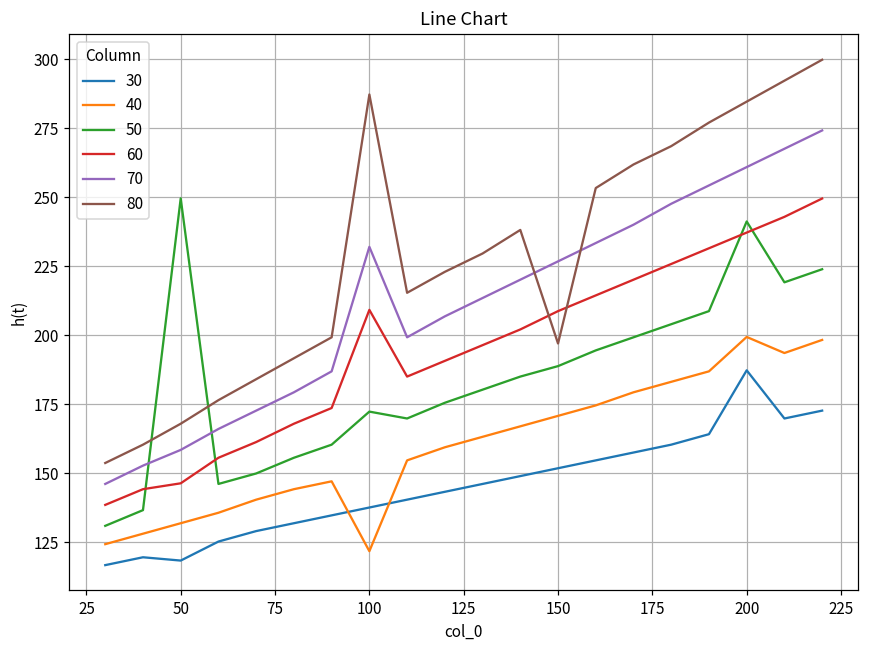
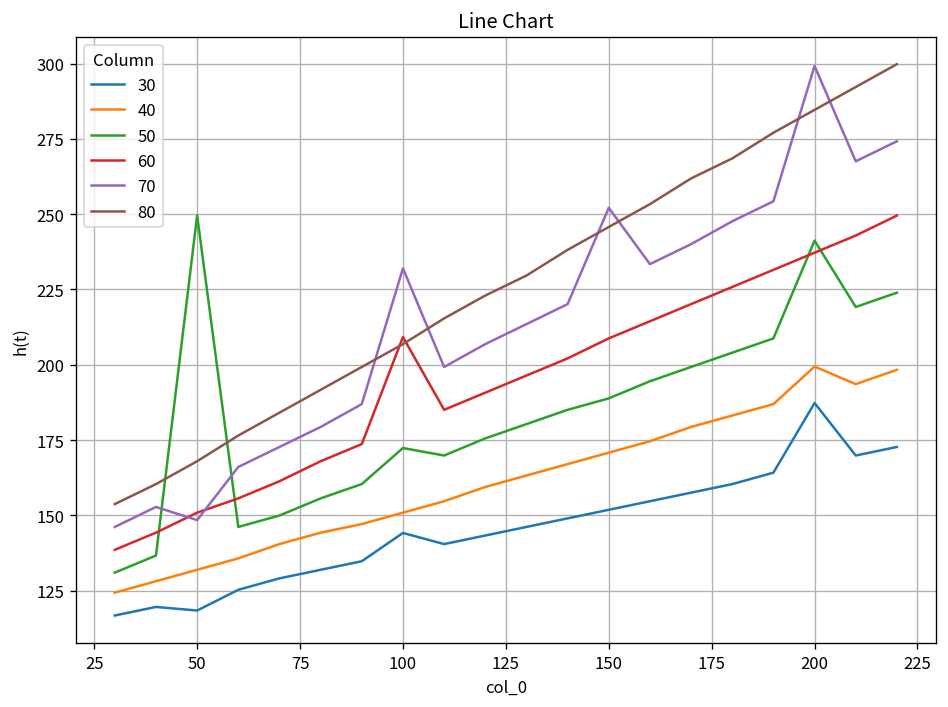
60, 50: 146 -> 151
70, 50: 158 -> 148
30, 100: 138 -> 144
40, 100: 122 -> 151
80, 100: 287 -> 207
70, 150: 227 -> 252
80, 150: 197 -> 246
70, 200: 261 -> 299
